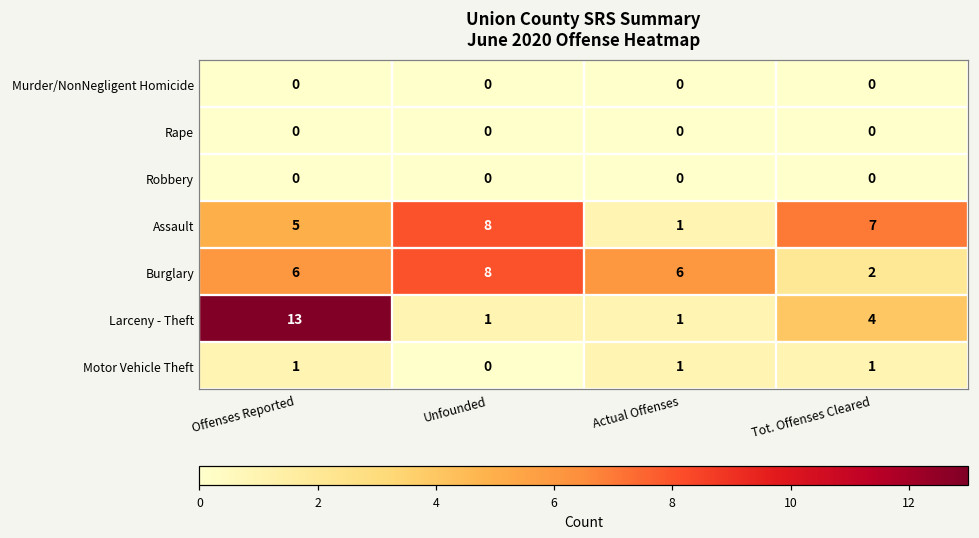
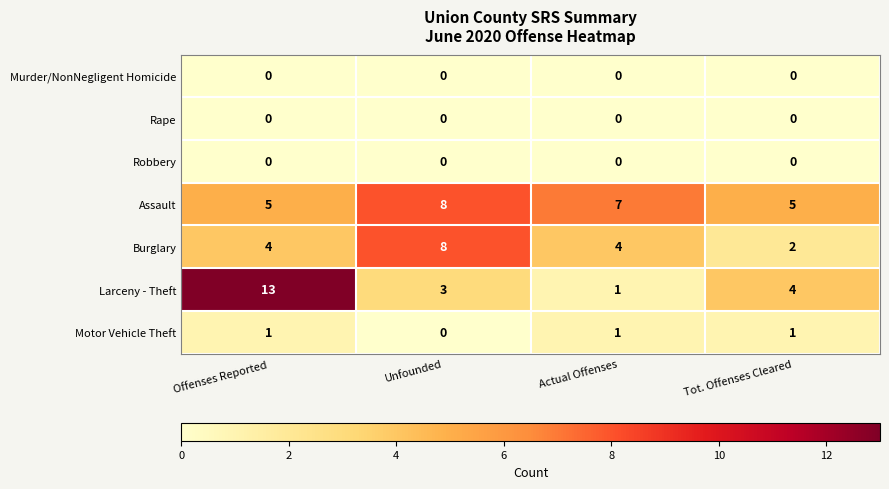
Assault, Actual Offenses: 1 -> 7
Assault, Tot. Offenses Cleared: 7 -> 5
Burglary, Offenses Reported: 6 -> 4
Burglary, Actual Offenses: 6 -> 4
Larceny - Theft, Unfounded: 1 -> 3
